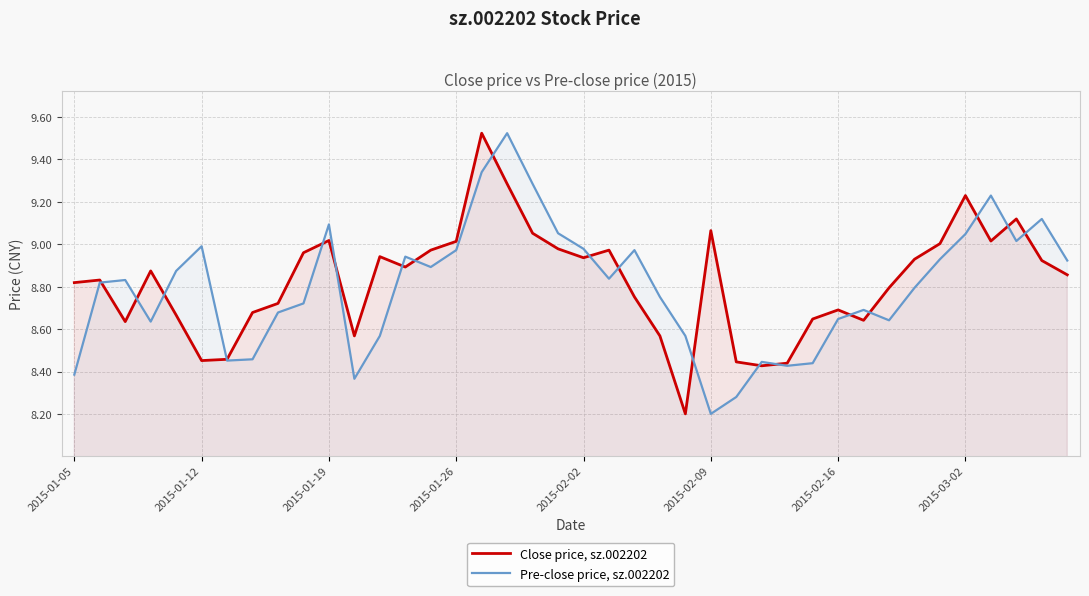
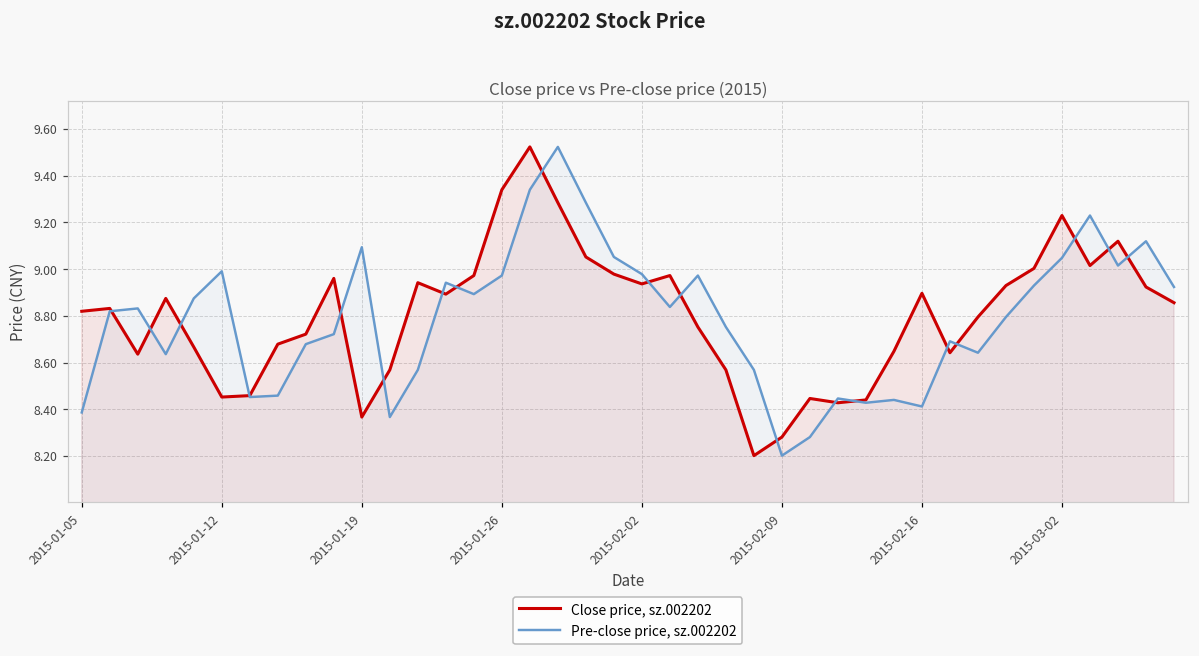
Close price, sz.002202, 2015-01-19: 9.02 -> 8.37
Close price, sz.002202, 2015-01-26: 9.01 -> 9.34
Close price, sz.002202, 2015-02-09: 9.06 -> 8.28
Close price, sz.002202, 2015-02-16: 8.69 -> 8.90
Pre-close price, sz.002202, 2015-02-16: 8.65 -> 8.41
